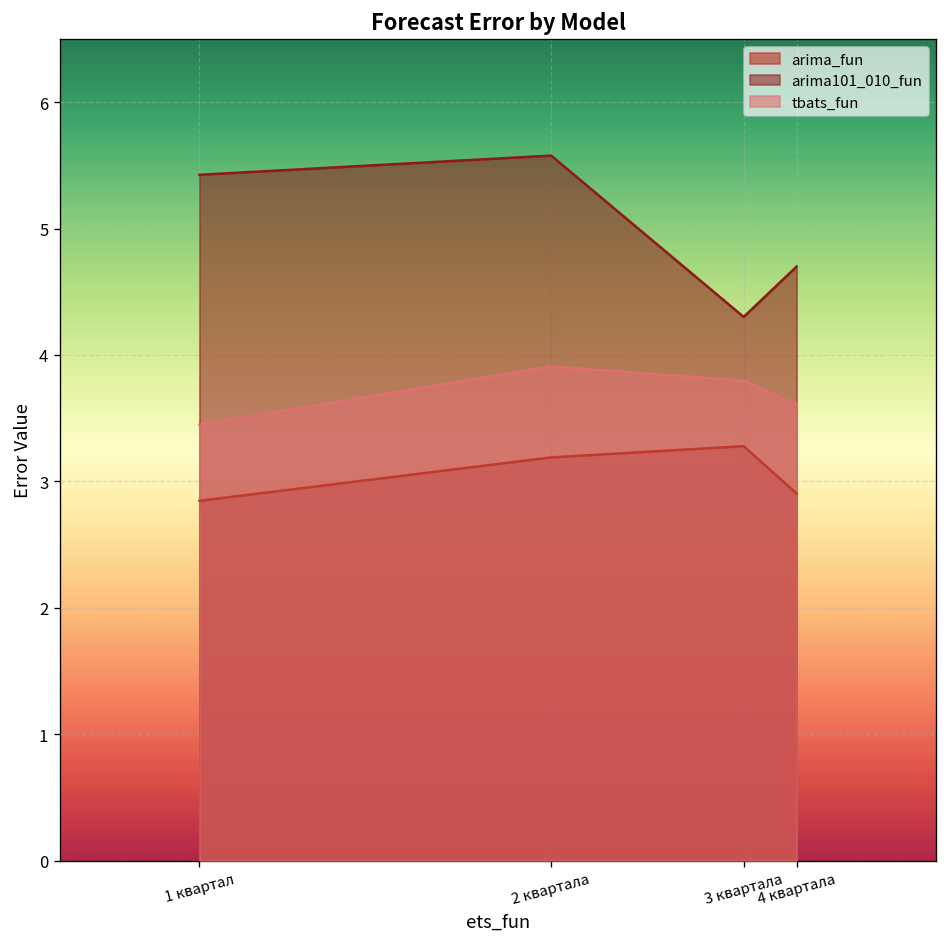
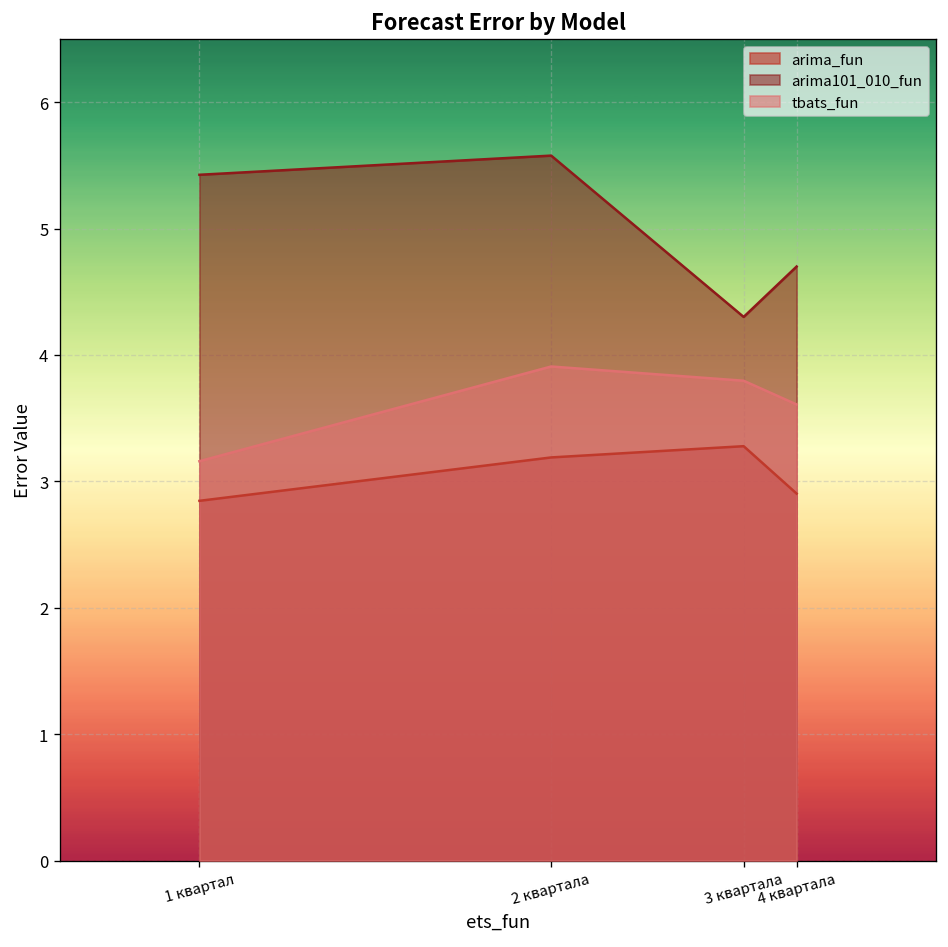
tbats_fun, 1 квартал: 3.45 -> 3.16
